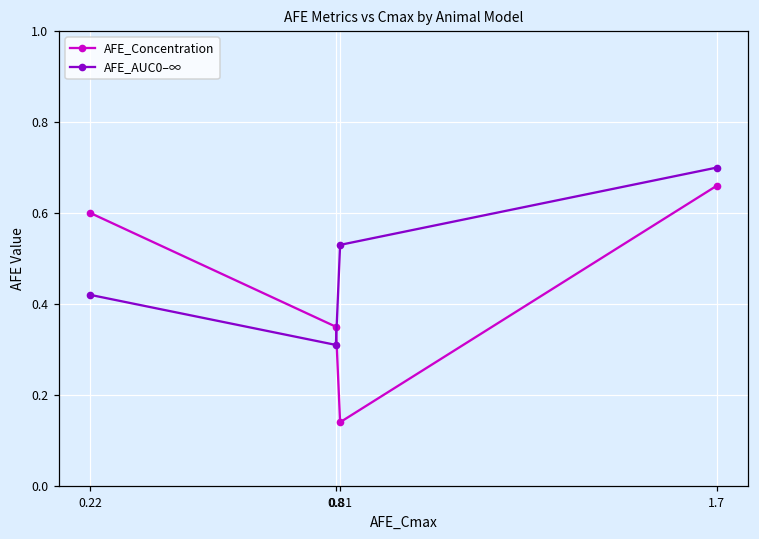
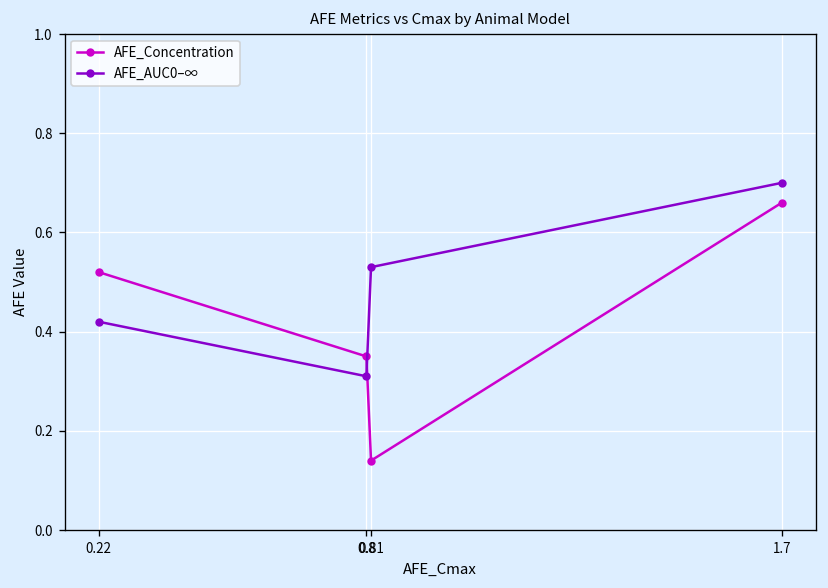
AFE_Concentration, 0.22: 0.60 -> 0.52
